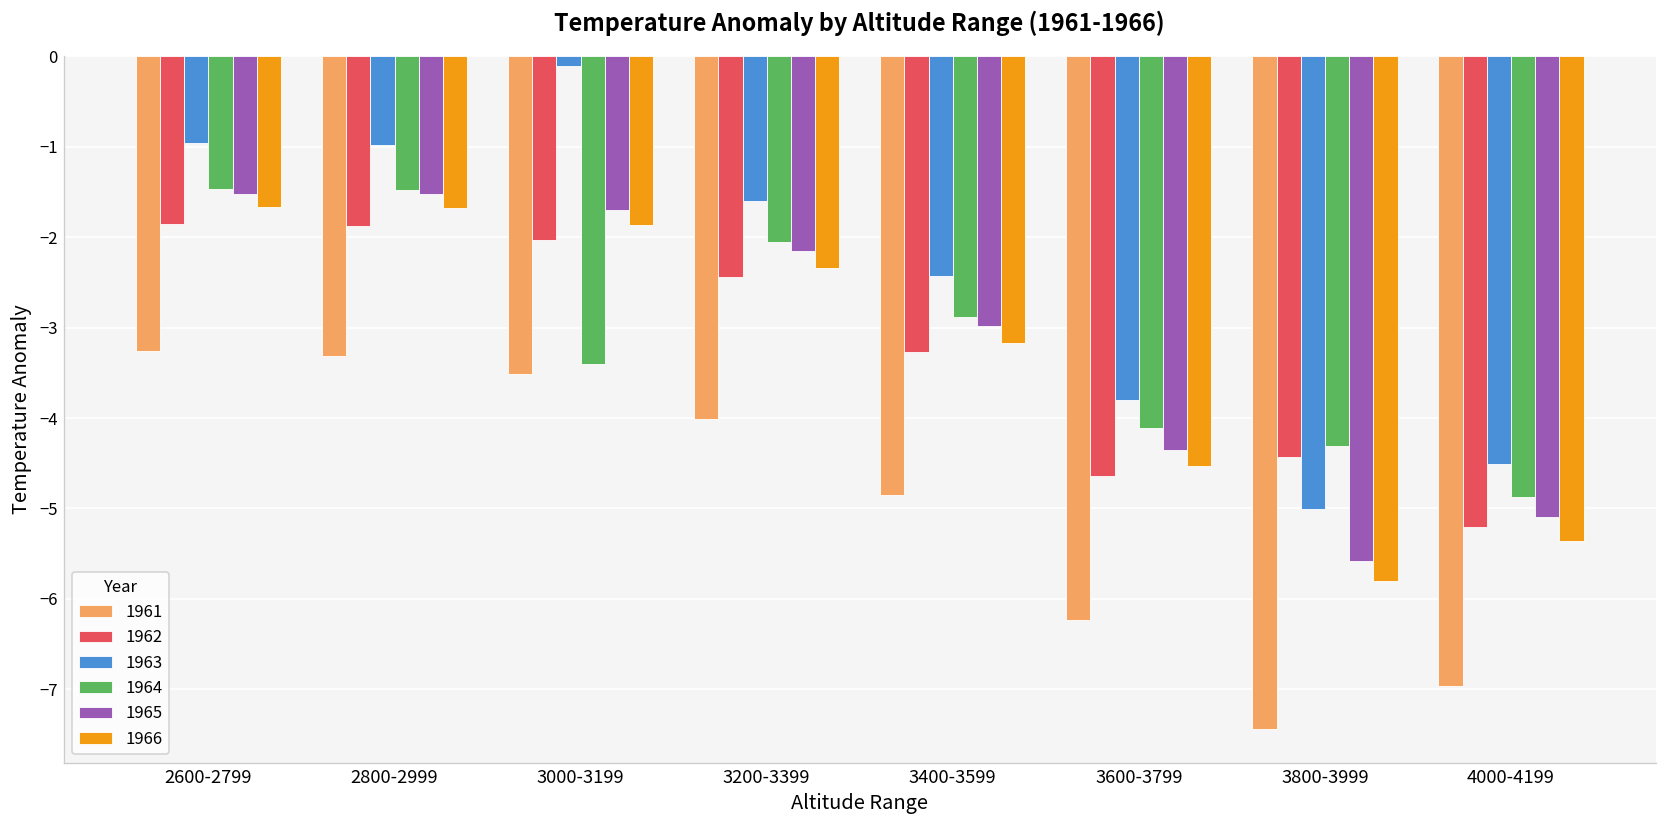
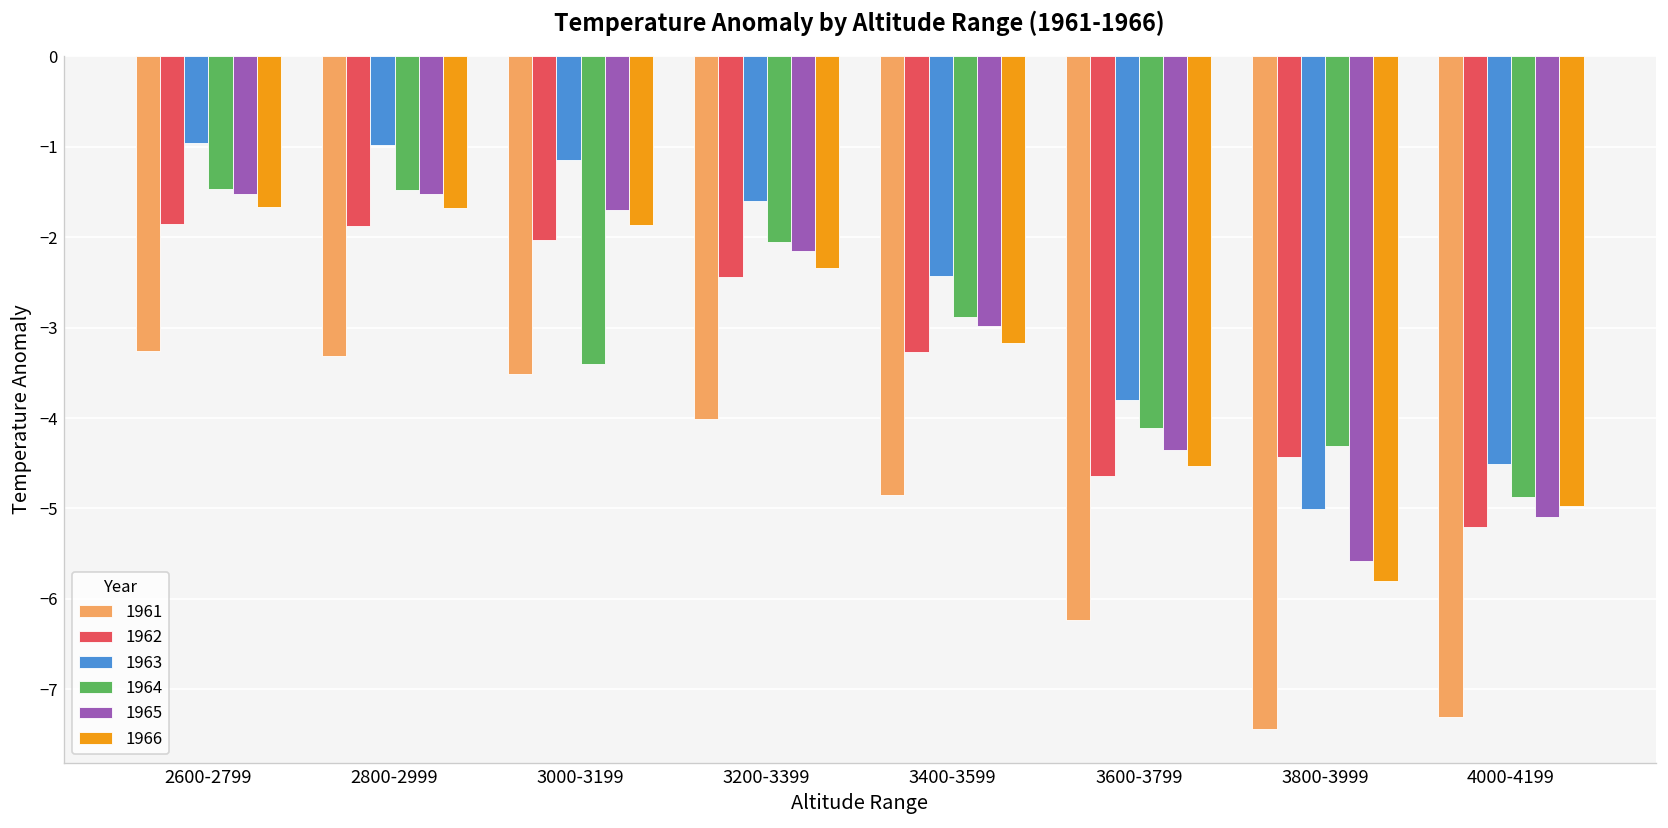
1963, 3000-3199: -0.1 -> -1.2
1961, 4000-4199: -7.0 -> -7.3
1966, 4000-4199: -5.4 -> -5.0
